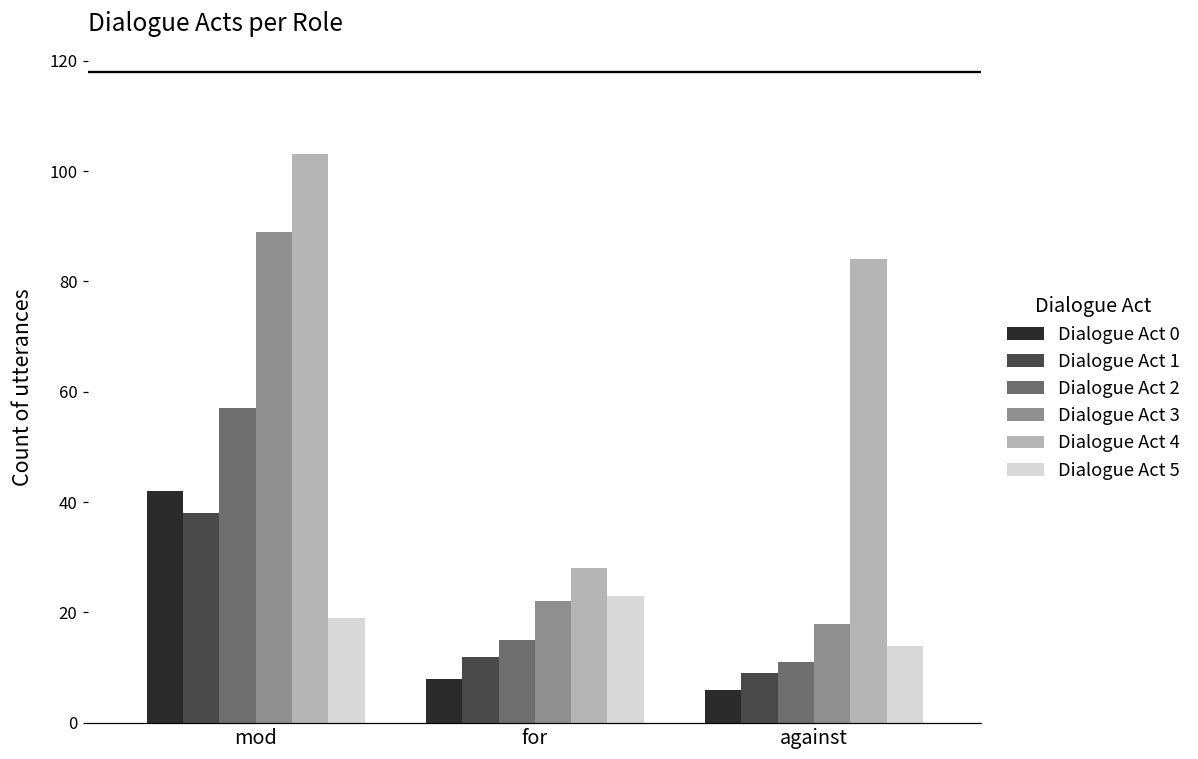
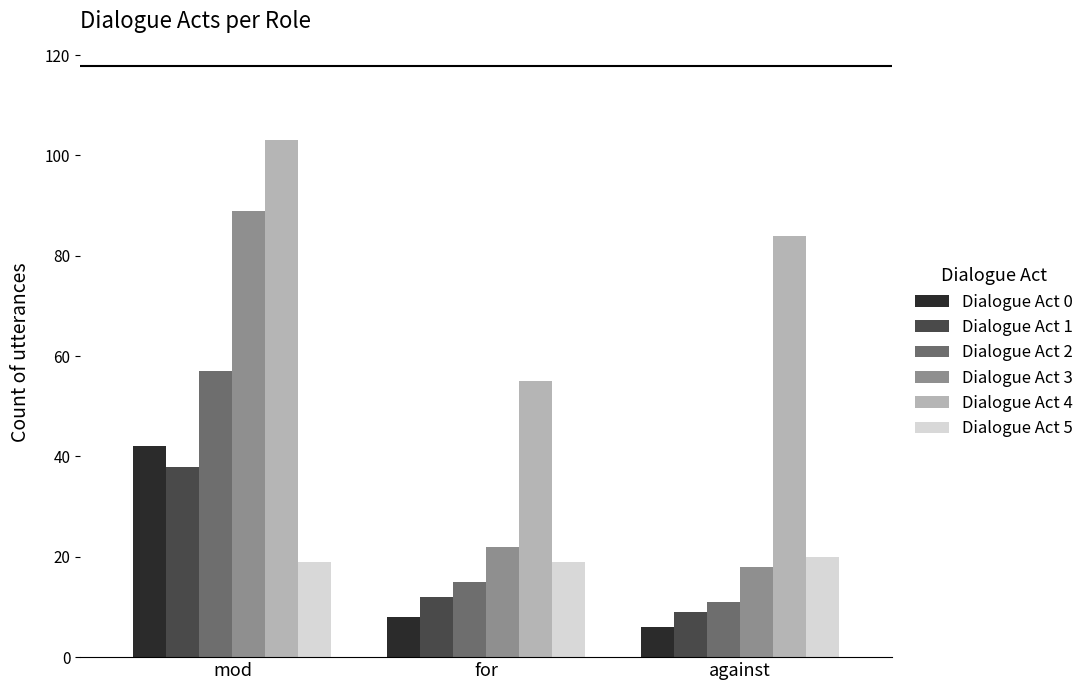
Dialogue Act 4, for: 28 -> 55
Dialogue Act 5, for: 23 -> 19
Dialogue Act 5, against: 14 -> 20
